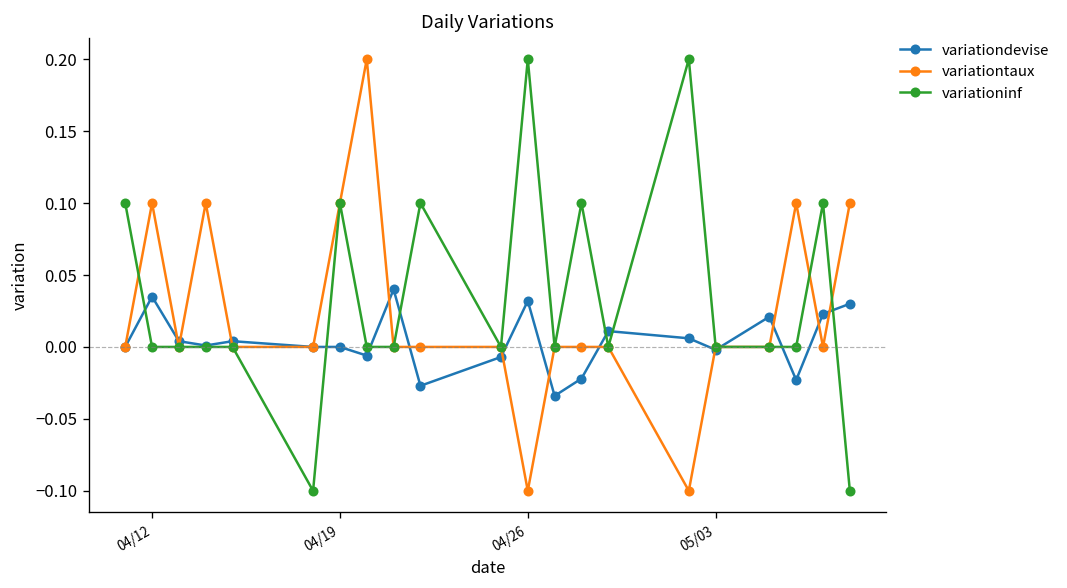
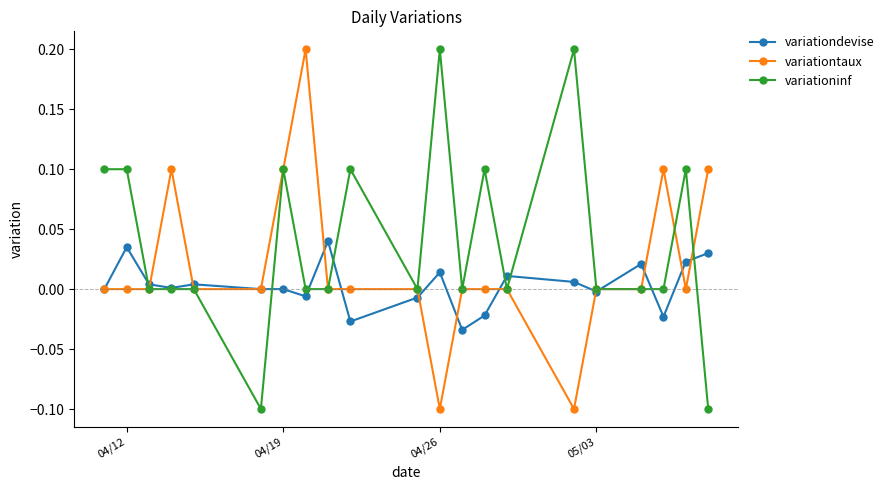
variationtaux, 04/12: 0.1 -> 0.0
variationinf, 04/12: 0.0 -> 0.1
variationdevise, 04/26: 0.032 -> 0.014
